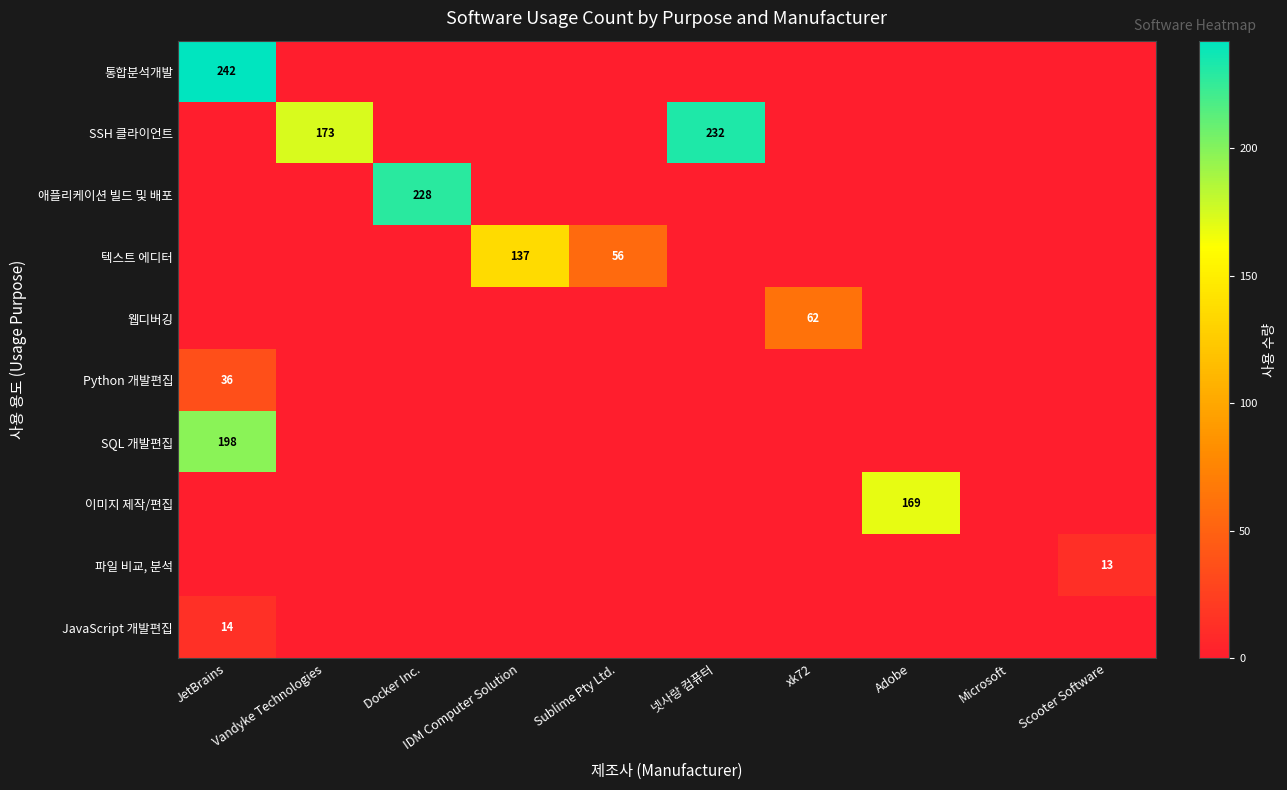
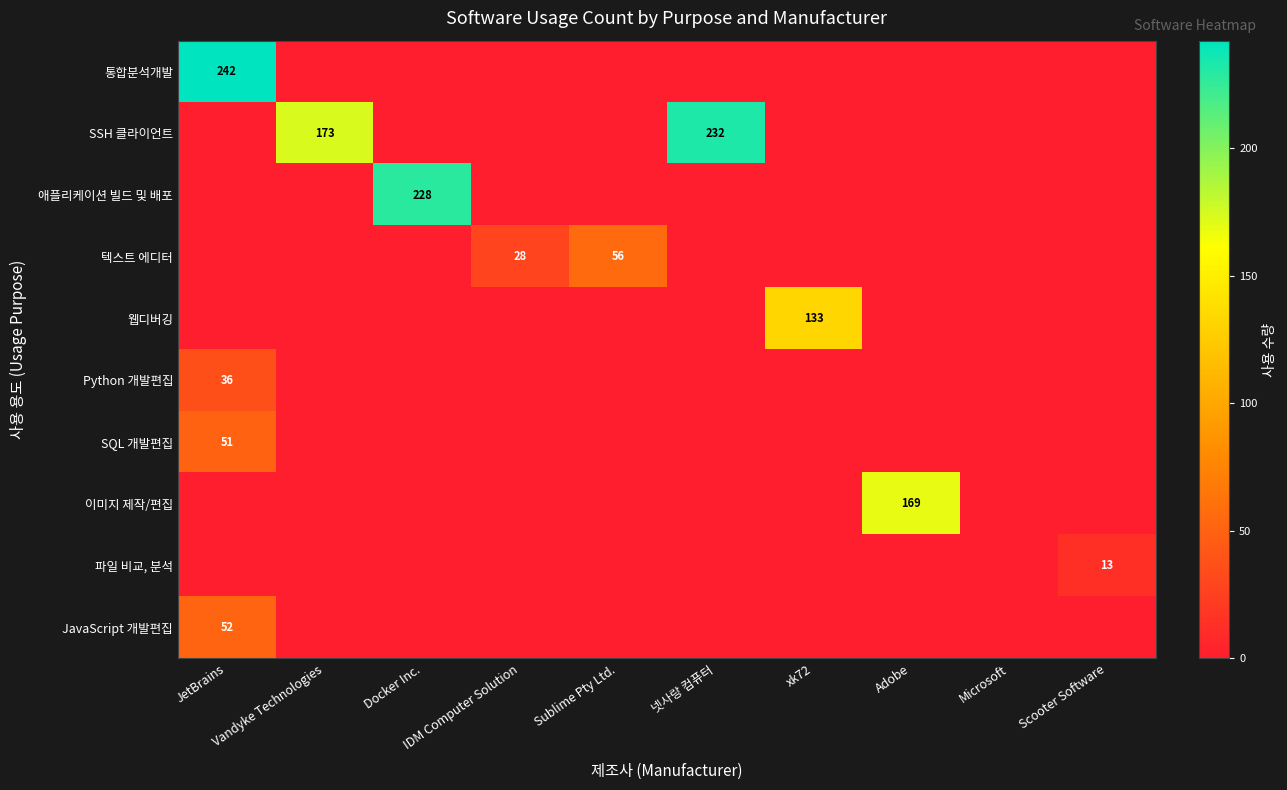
텍스트 에디터, IDM Computer Solution: 137 -> 28
웹디버깅, xk72: 62 -> 133
SQL 개발편집, JetBrains: 198 -> 51
JavaScript 개발편집, JetBrains: 14 -> 52
